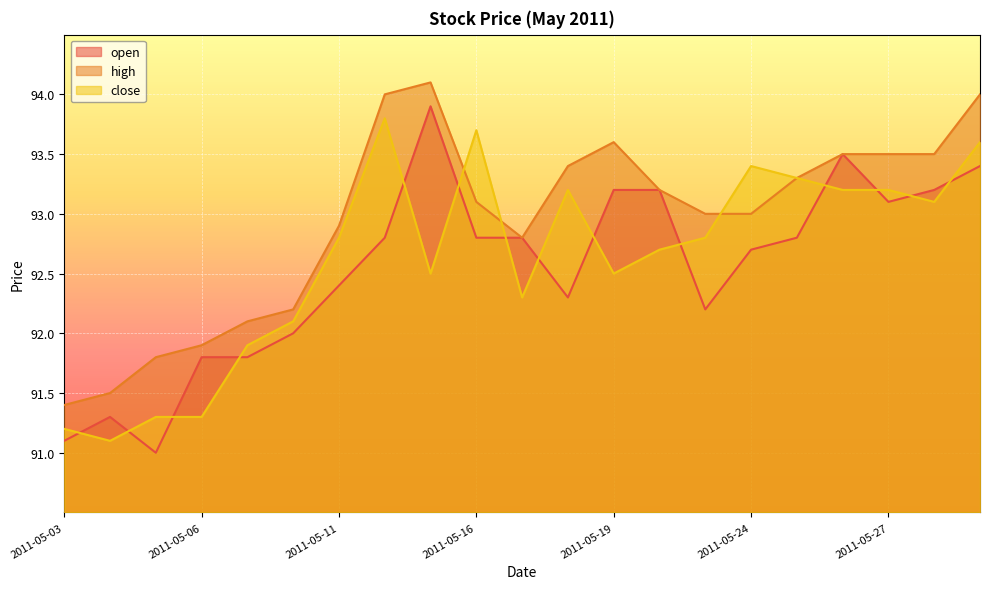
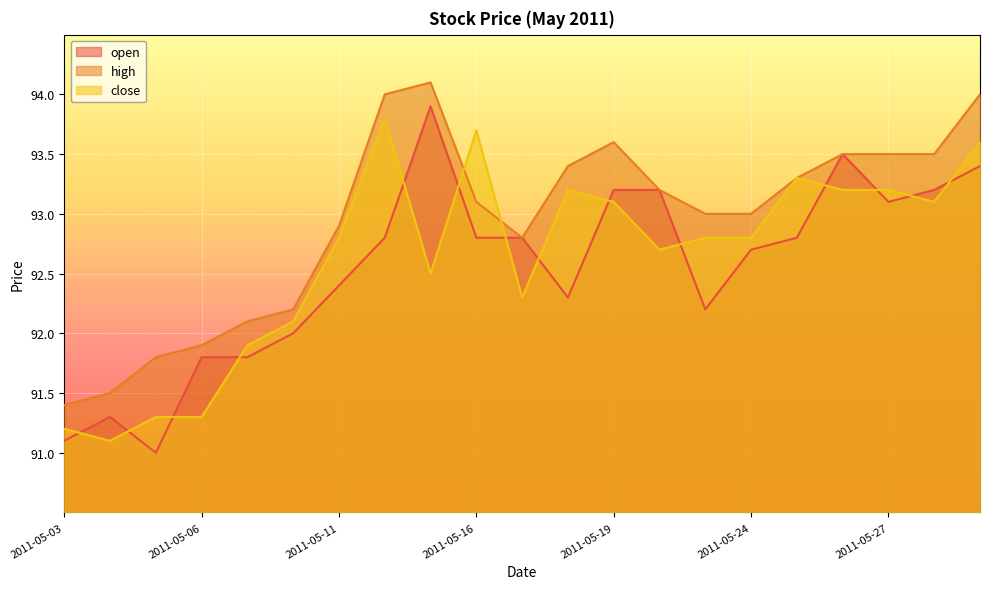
close, 2011-05-19: 92.5 -> 93.1
close, 2011-05-24: 93.4 -> 92.8
